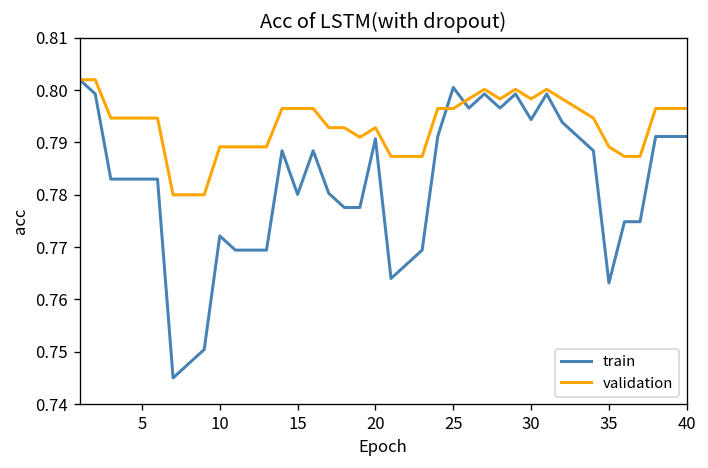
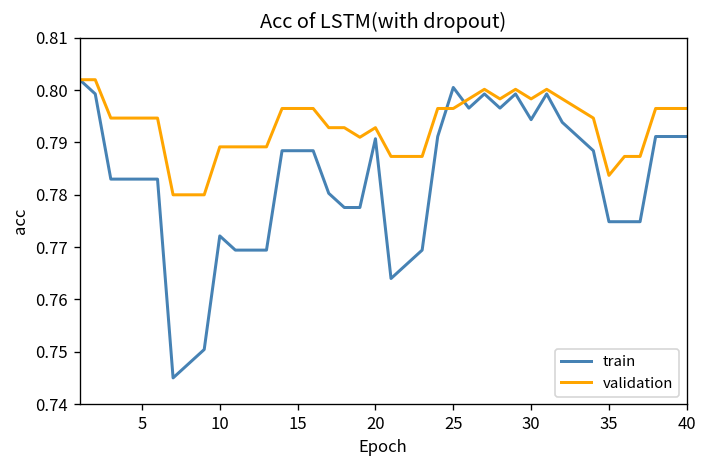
train, 15: 0.780 -> 0.788
train, 35: 0.763 -> 0.775
validation, 35: 0.789 -> 0.784
